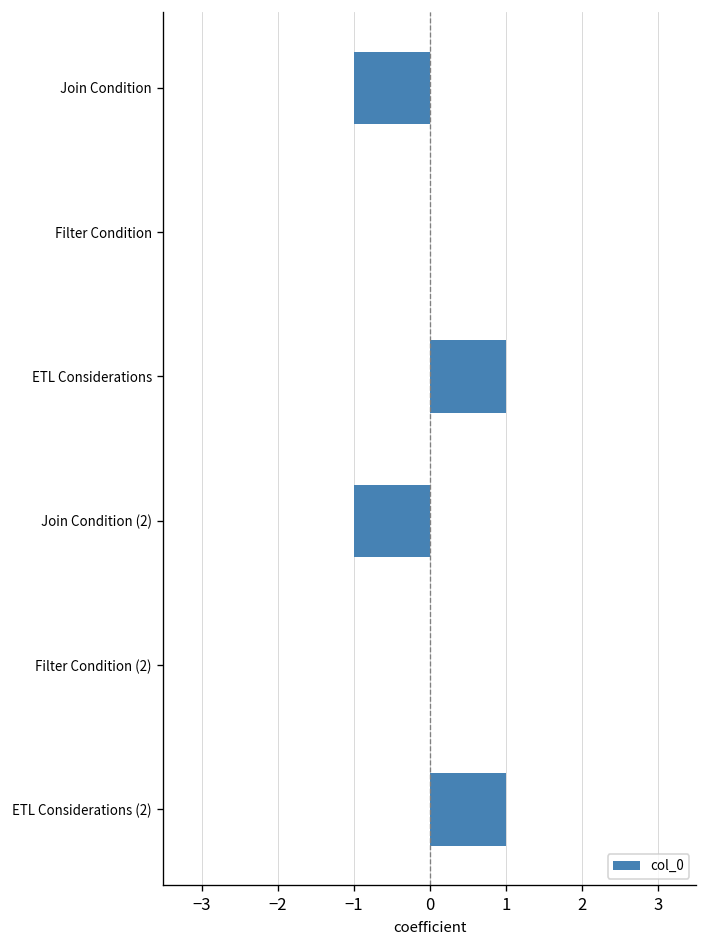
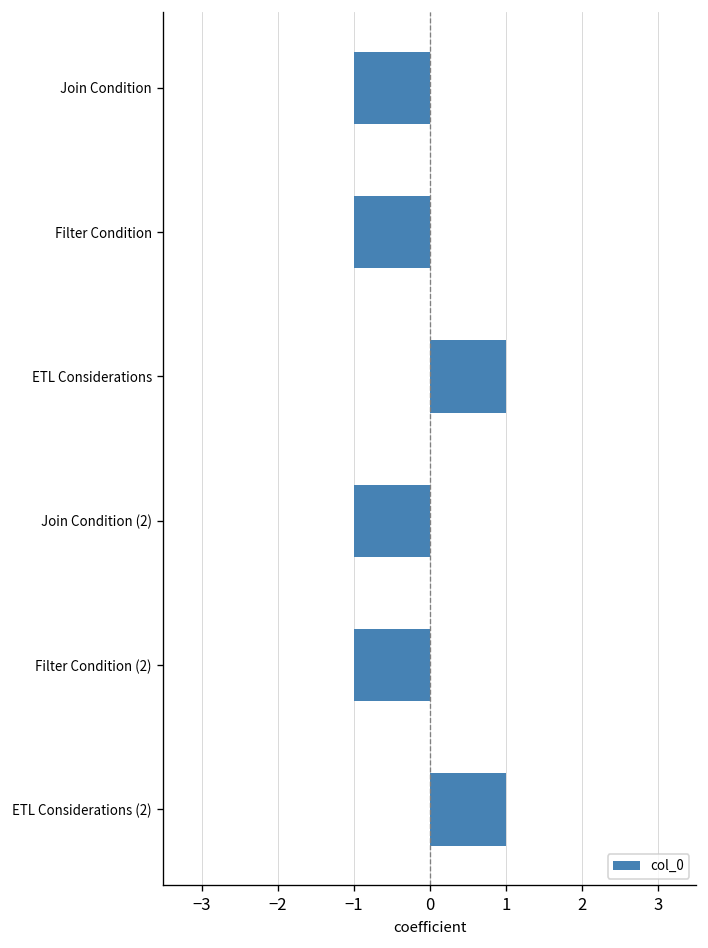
Filter Condition: 0.0 -> -1.0
Filter Condition (2): 0.0 -> -1.0
